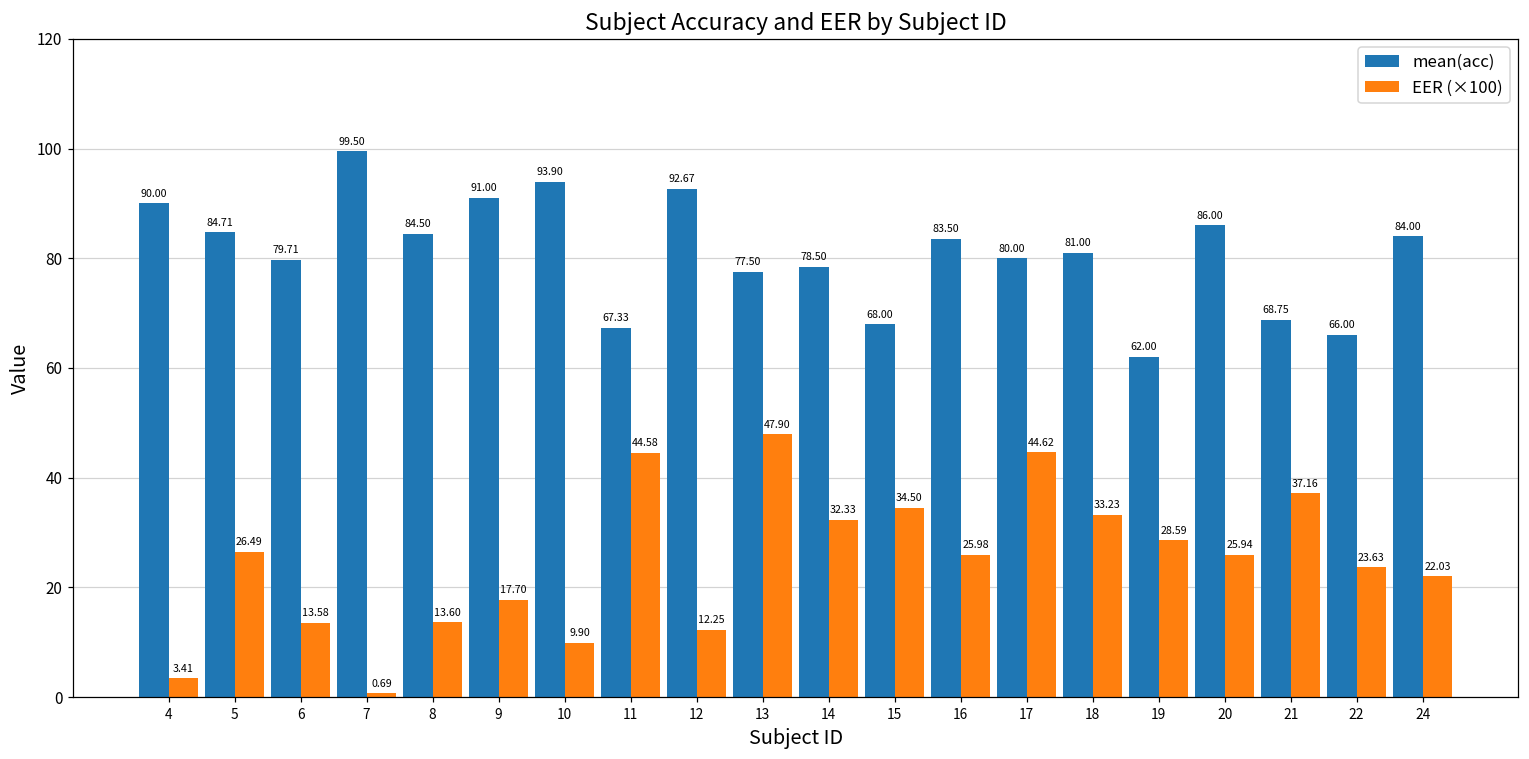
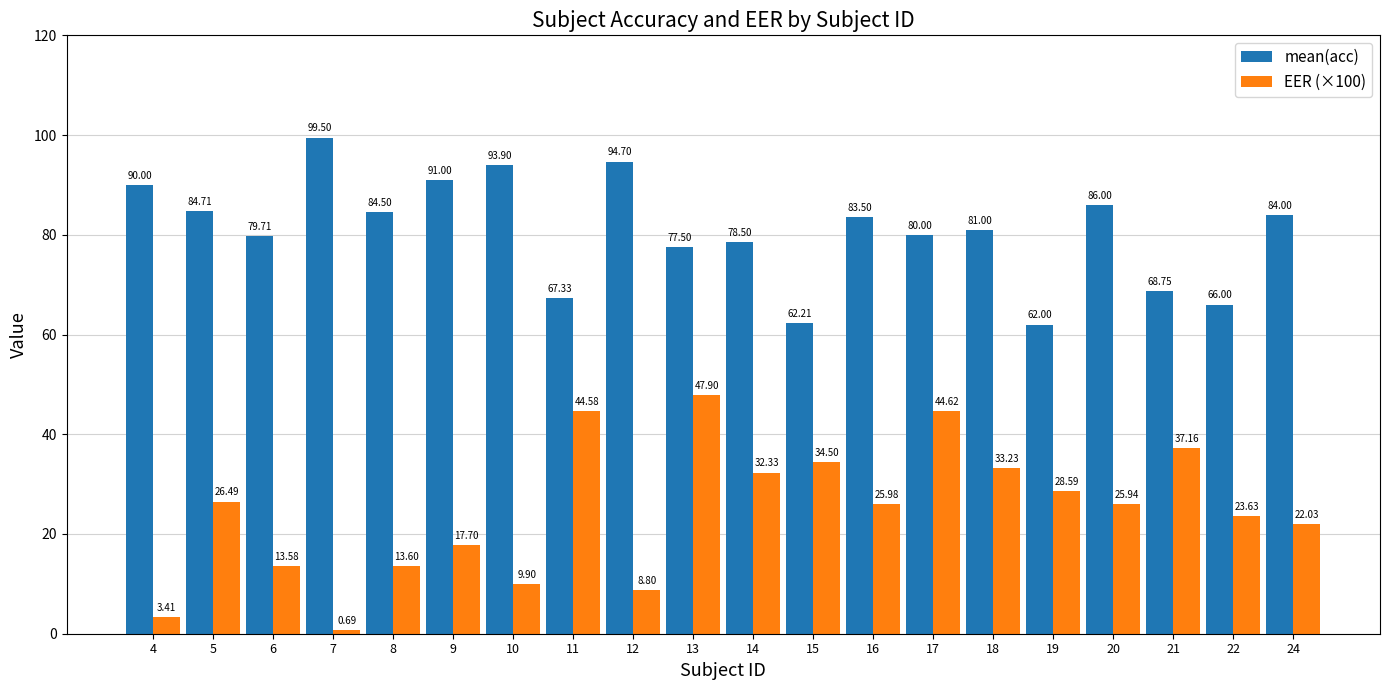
mean(acc), 12: 92.67 -> 94.70
EER (×100), 12: 12.25 -> 8.80
mean(acc), 15: 68.00 -> 62.21
